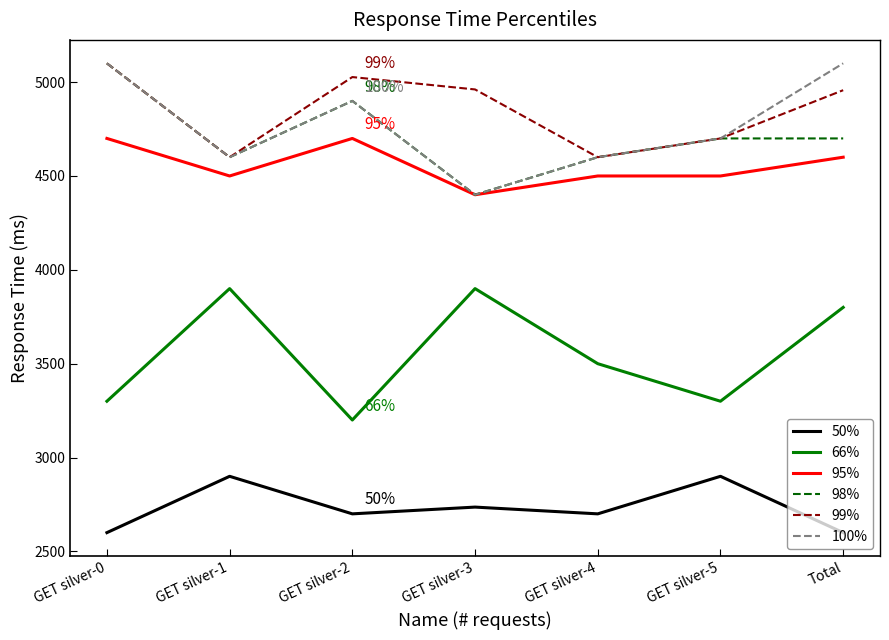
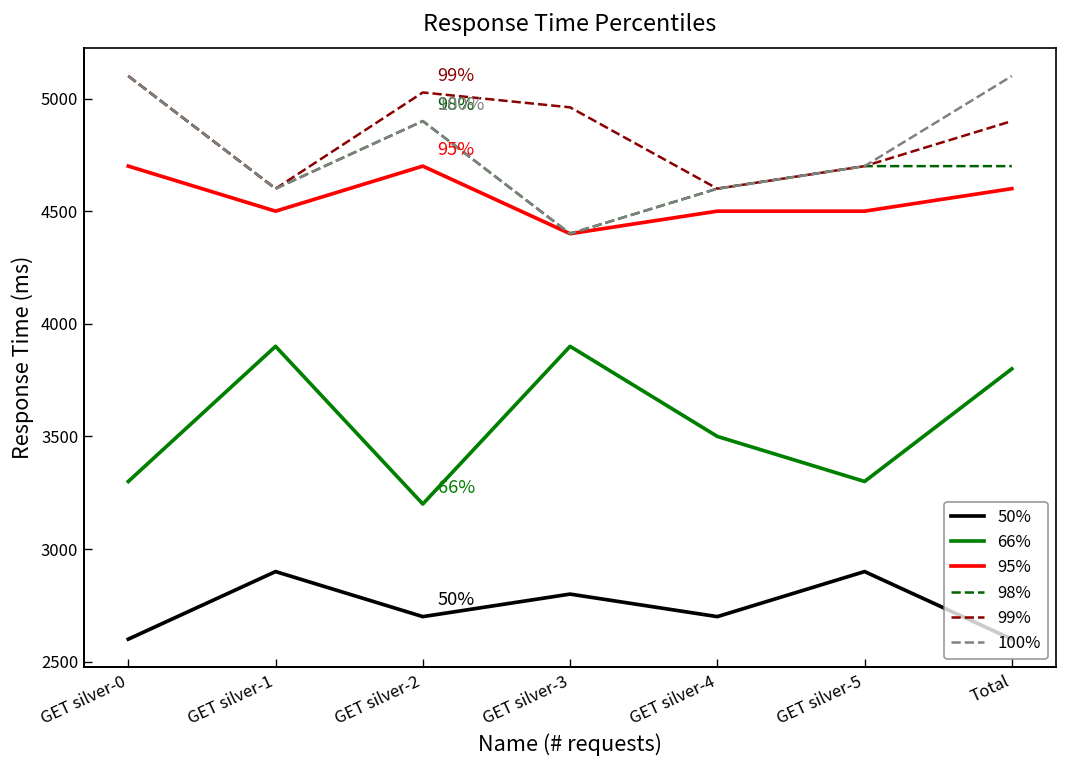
50%, GET silver-3: 2740 -> 2800
99%, Total: 4960 -> 4900
